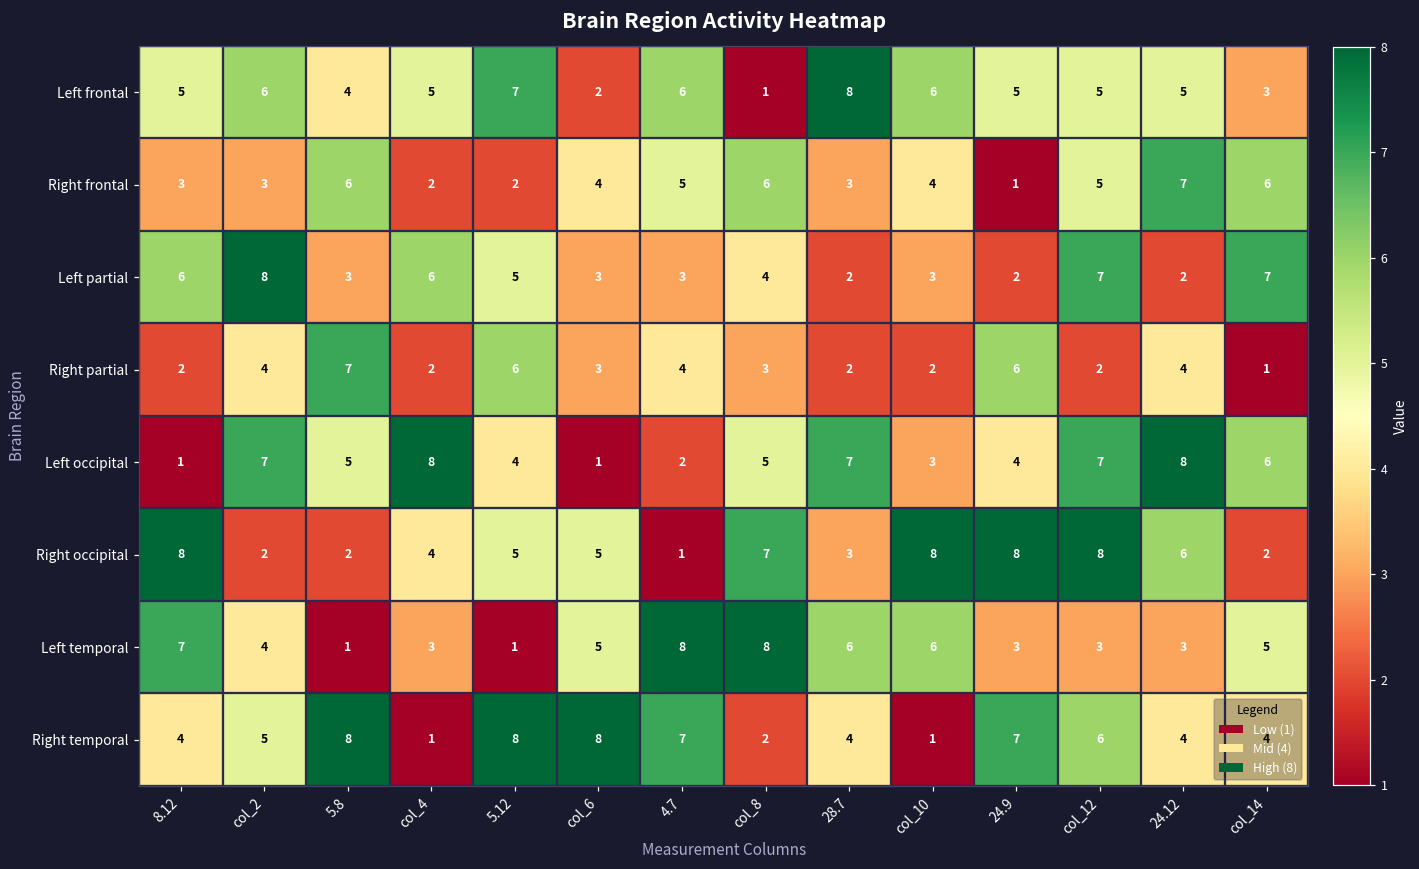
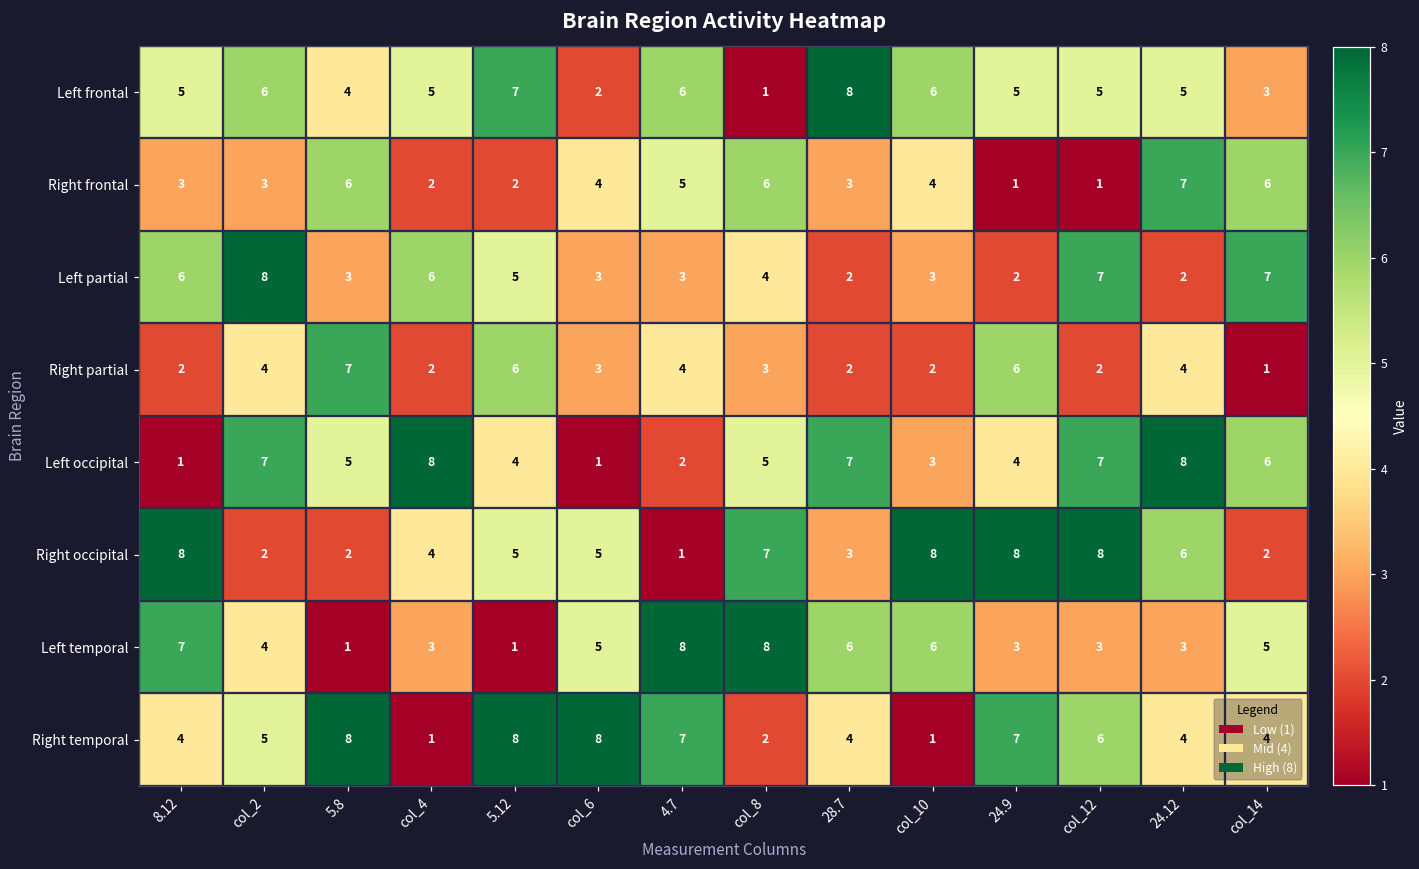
Right frontal, col_12: 5 -> 1
